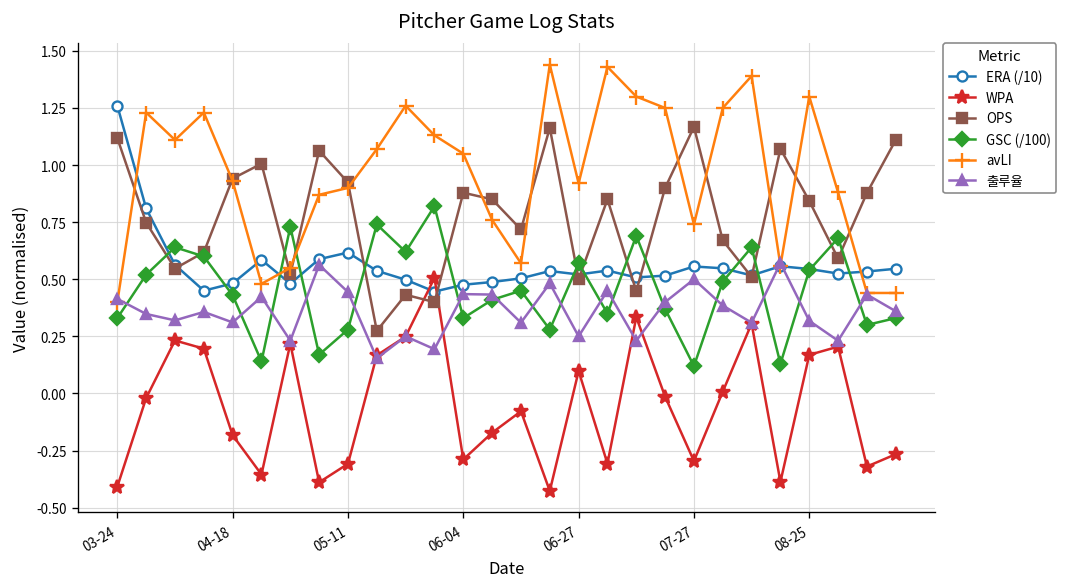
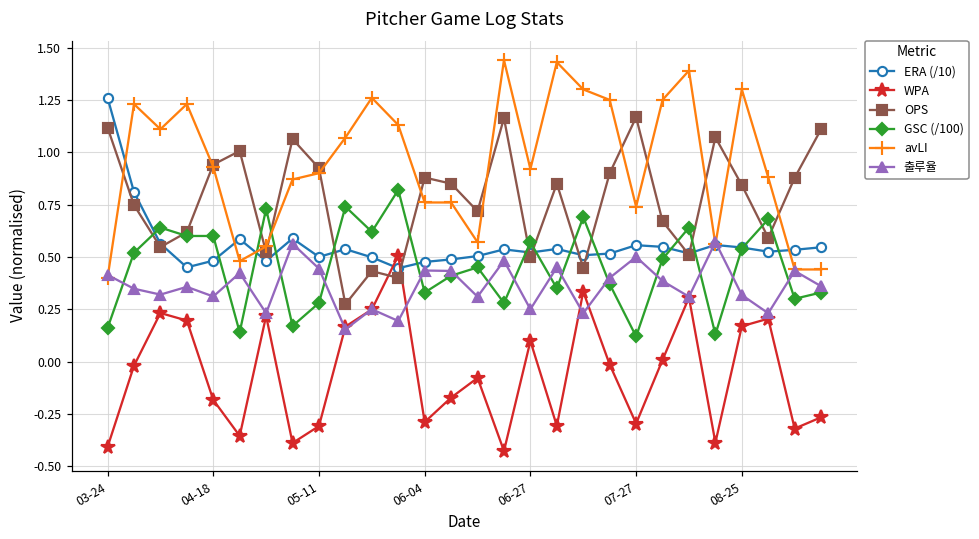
GSC (/100), 03-24: 0.33 -> 0.16
GSC (/100), 04-18: 0.43 -> 0.60
ERA (/10), 05-11: 0.62 -> 0.50
avLI, 06-04: 1.05 -> 0.76
